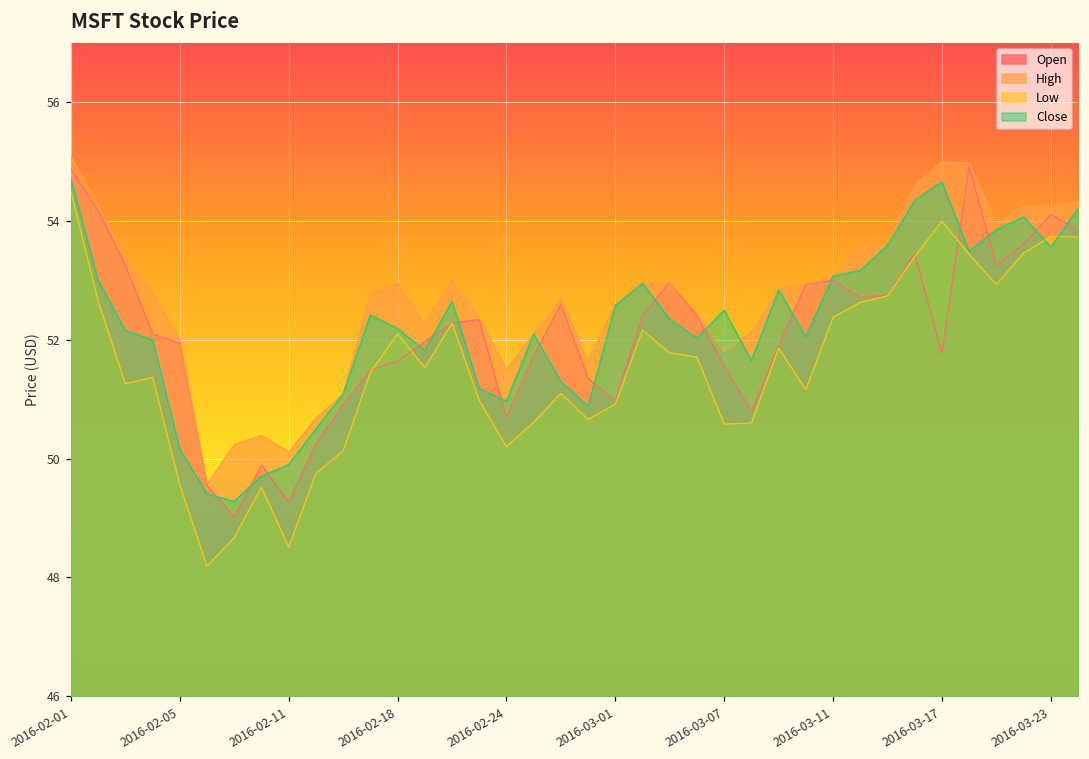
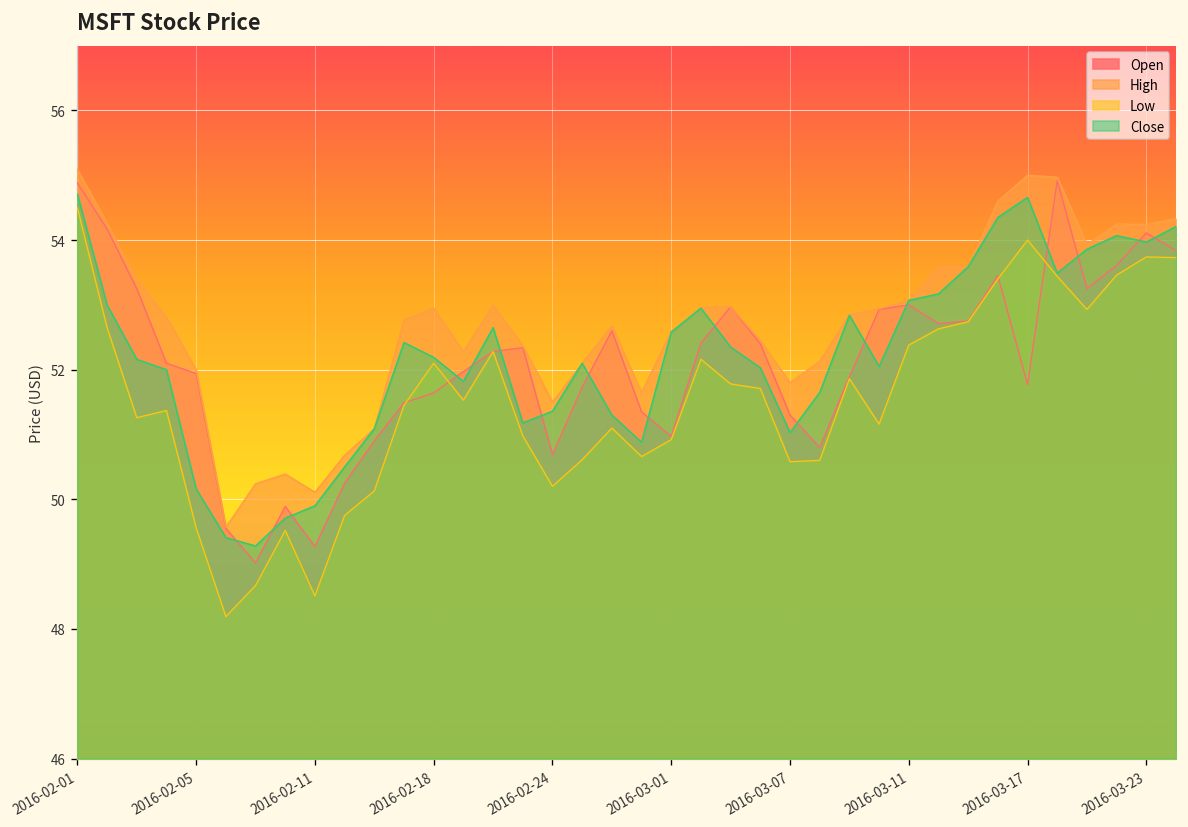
Close, 2016-02-24: 51.0 -> 51.4
Open, 2016-03-07: 51.6 -> 51.3
Close, 2016-03-07: 52.5 -> 51.0
Close, 2016-03-23: 53.6 -> 54.0
